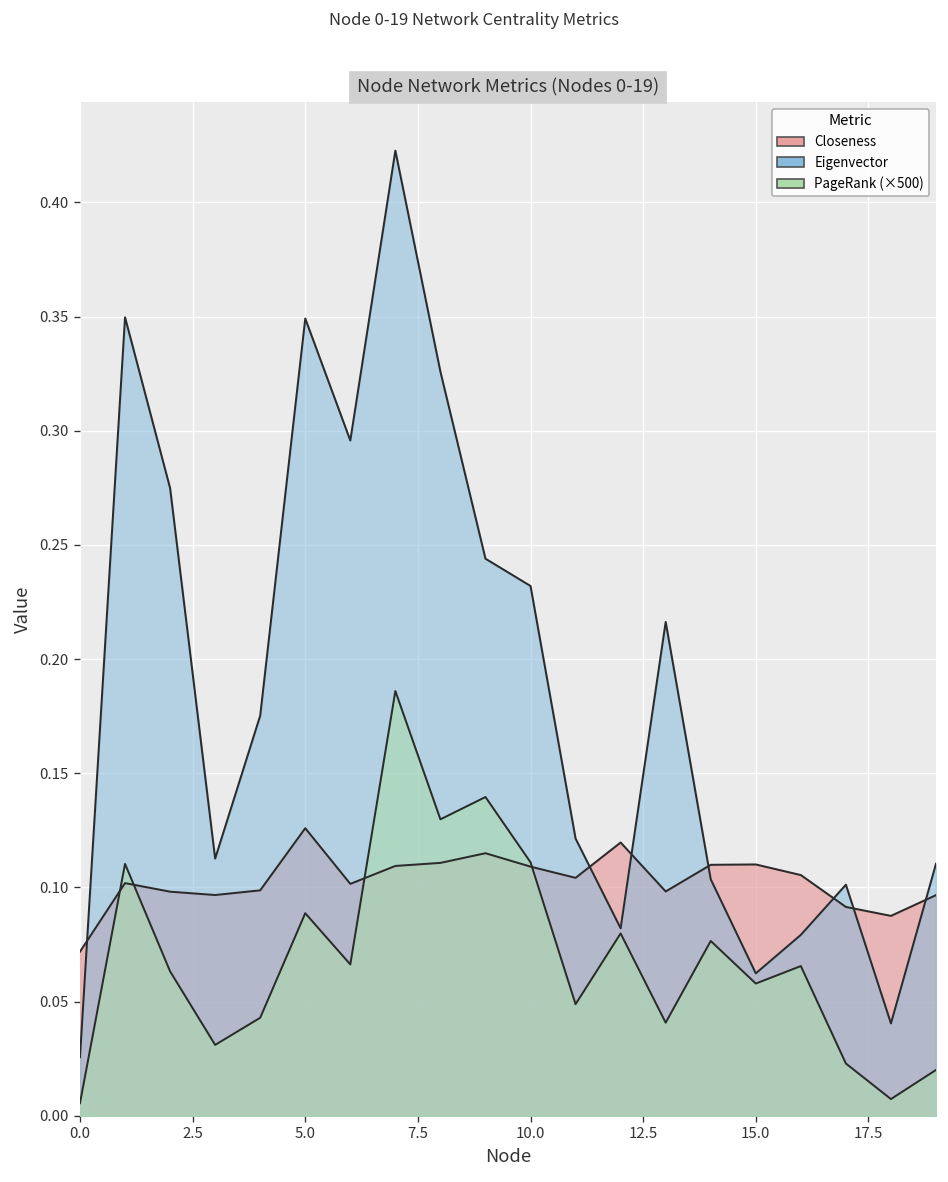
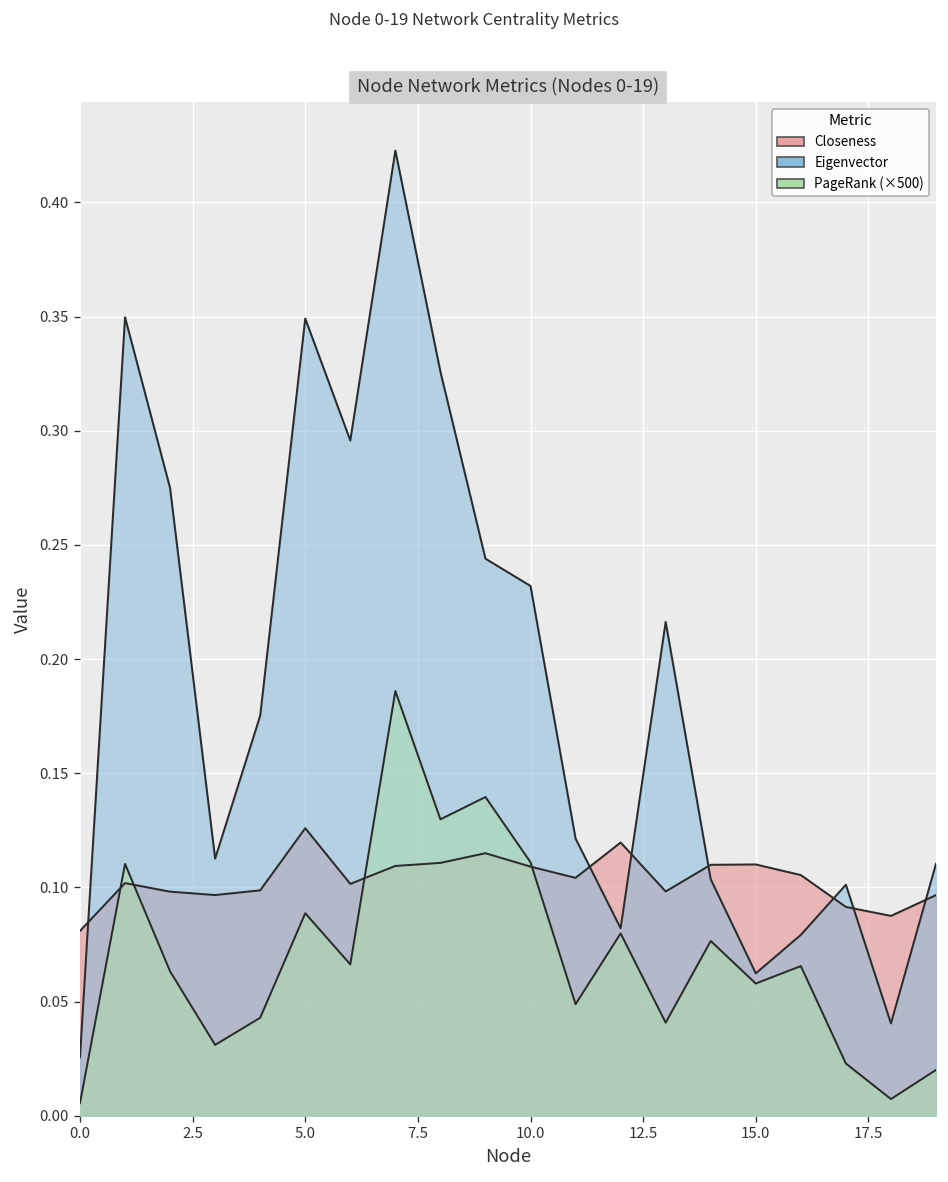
Closeness, 0.0: 0.072 -> 0.081
